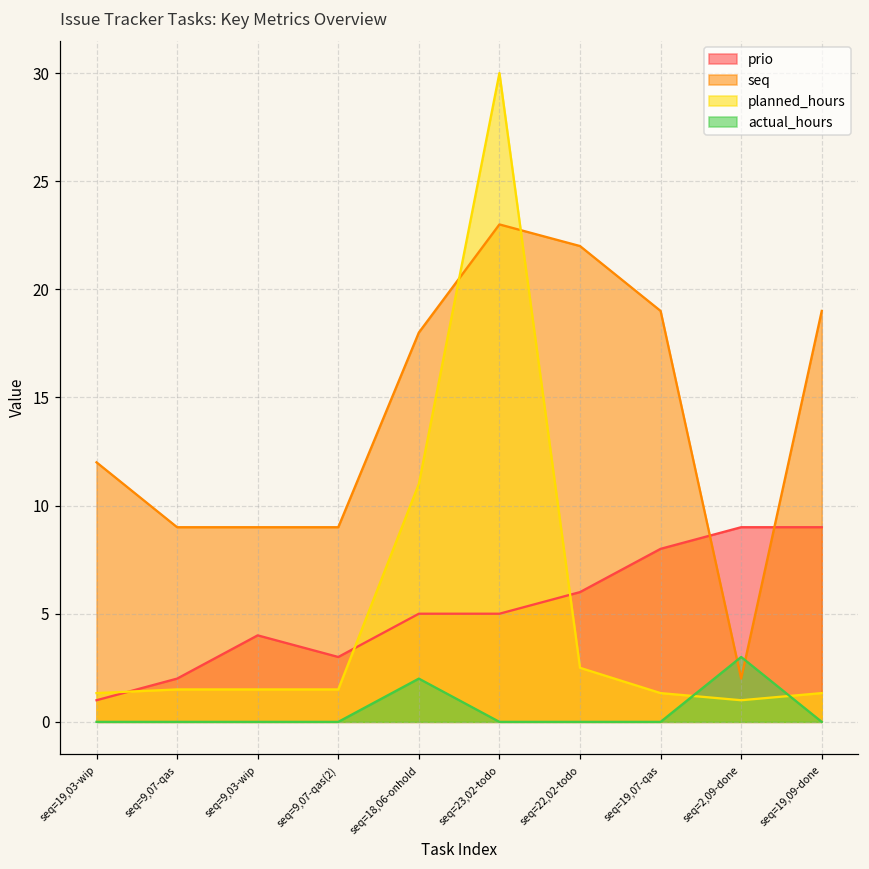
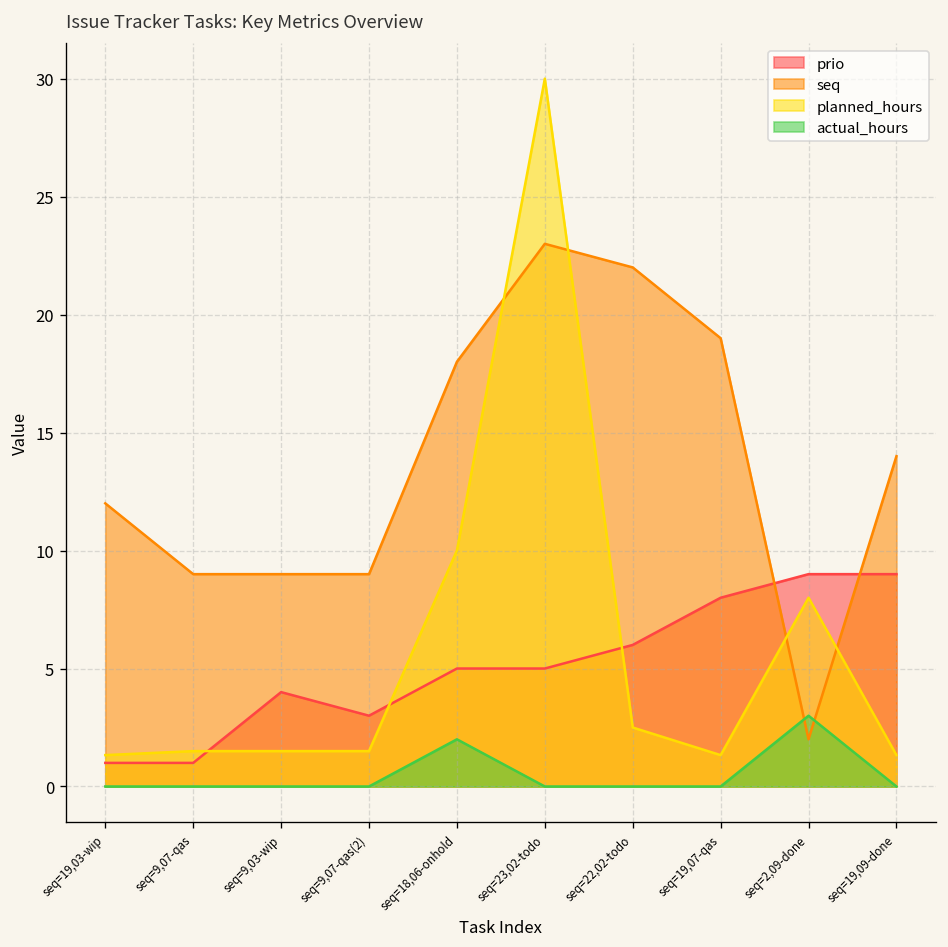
prio, seq=9,07-qas: 2 -> 1
planned_hours, seq=18,06-onhold: 11 -> 10
planned_hours, seq=2,09-done: 1 -> 8
seq, seq=19,09-done: 19 -> 14
